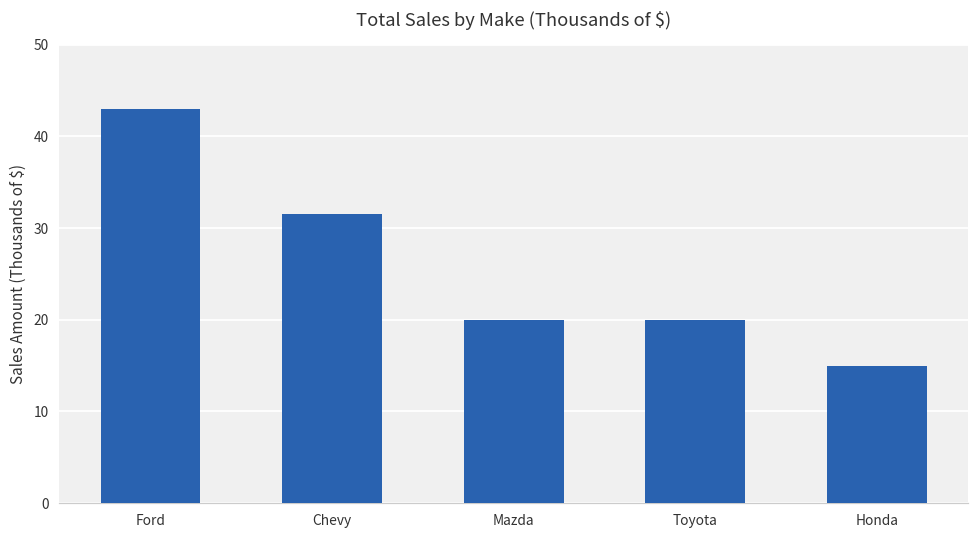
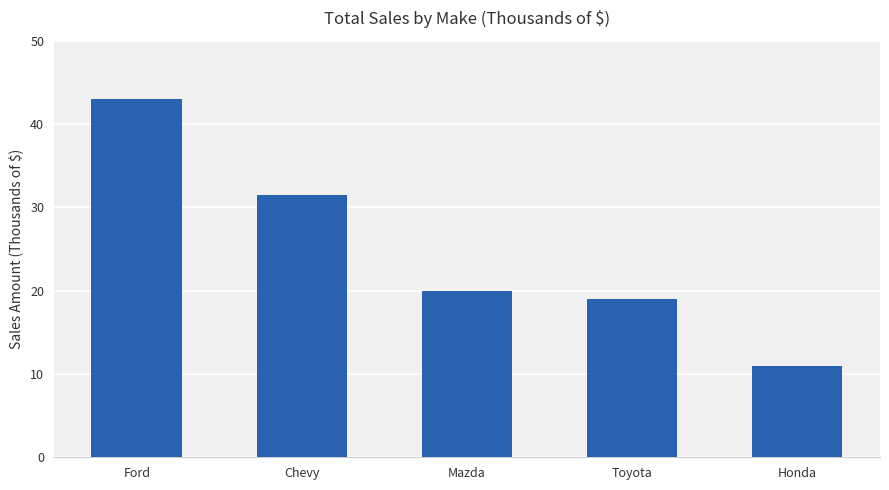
Toyota: 20 -> 19
Honda: 15 -> 11
